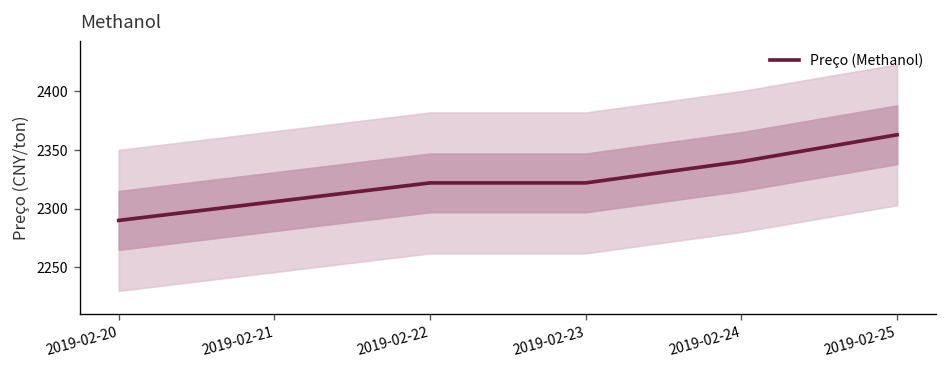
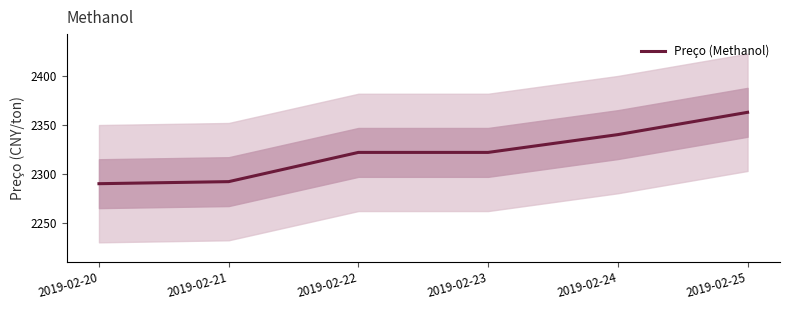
Preço (Methanol), 2019-02-21: 2310 -> 2290
